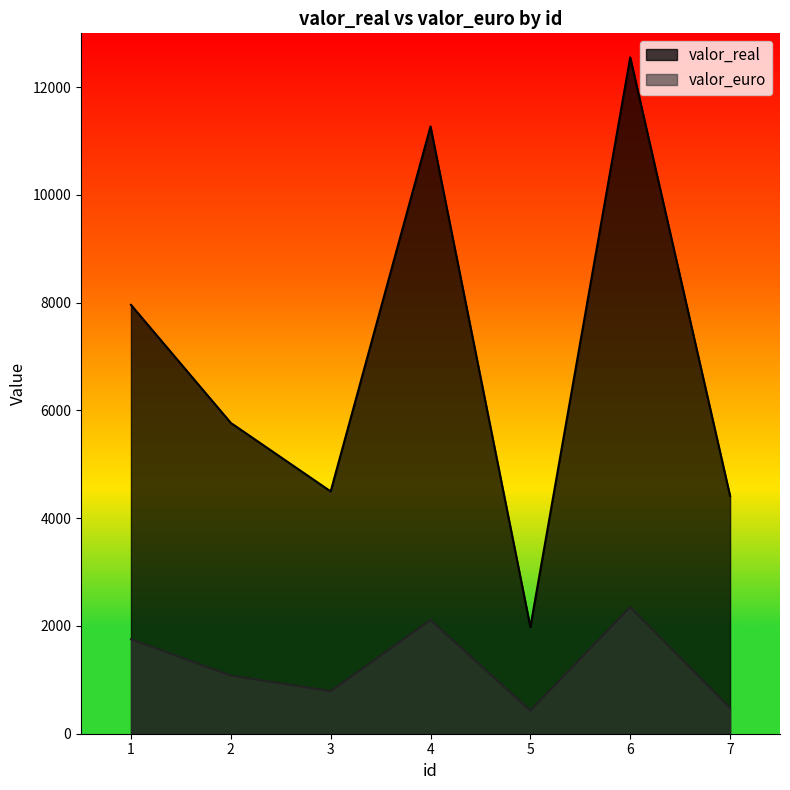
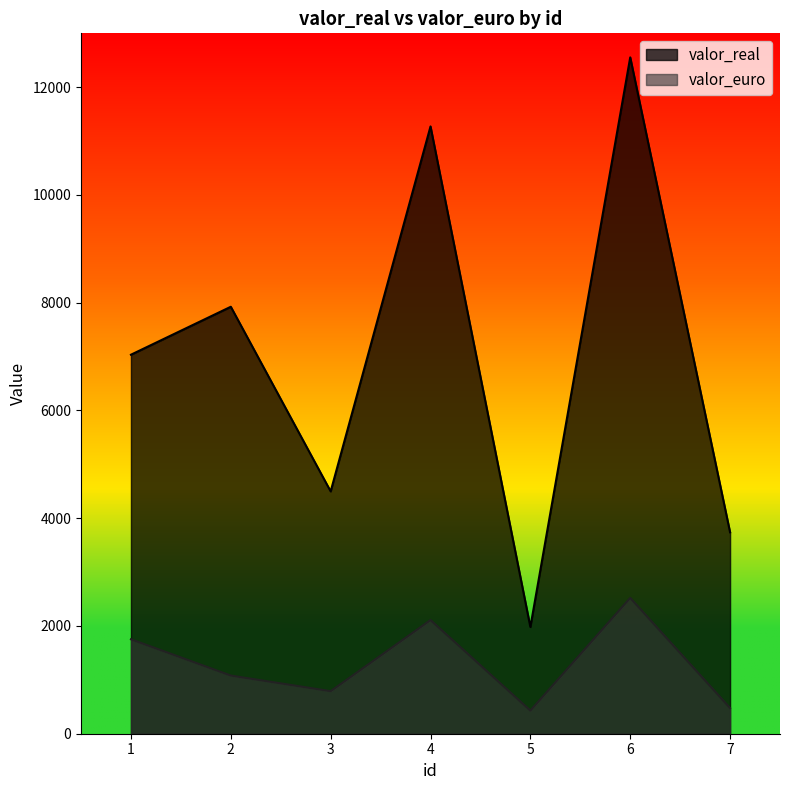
valor_real, 1: 8000 -> 7000
valor_real, 2: 5800 -> 7900
valor_euro, 6: 2400 -> 2500
valor_real, 7: 4400 -> 3700
